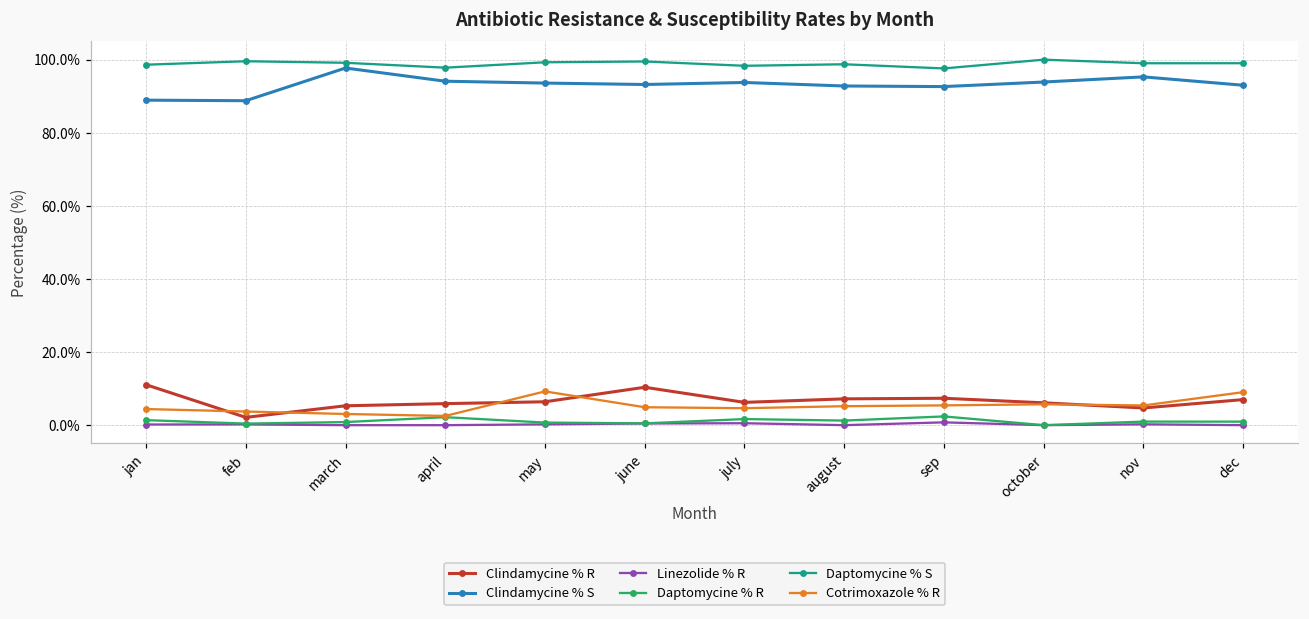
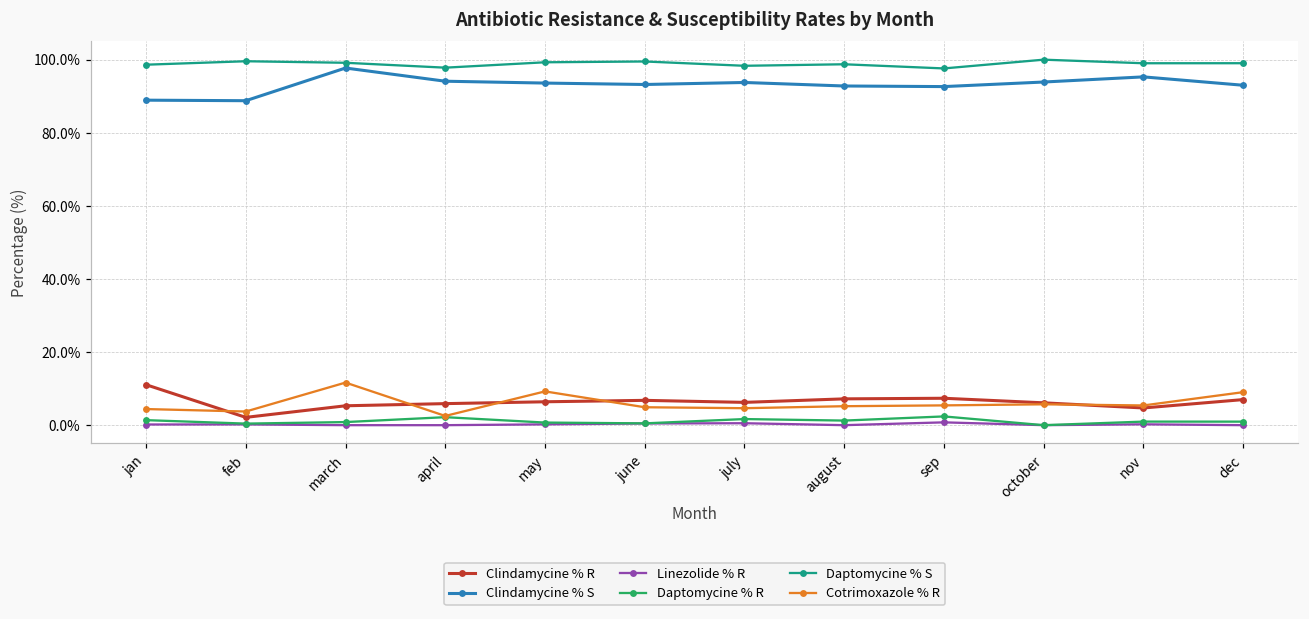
Cotrimoxazole % R, march: 3% -> 12%
Clindamycine % R, june: 10% -> 7%
